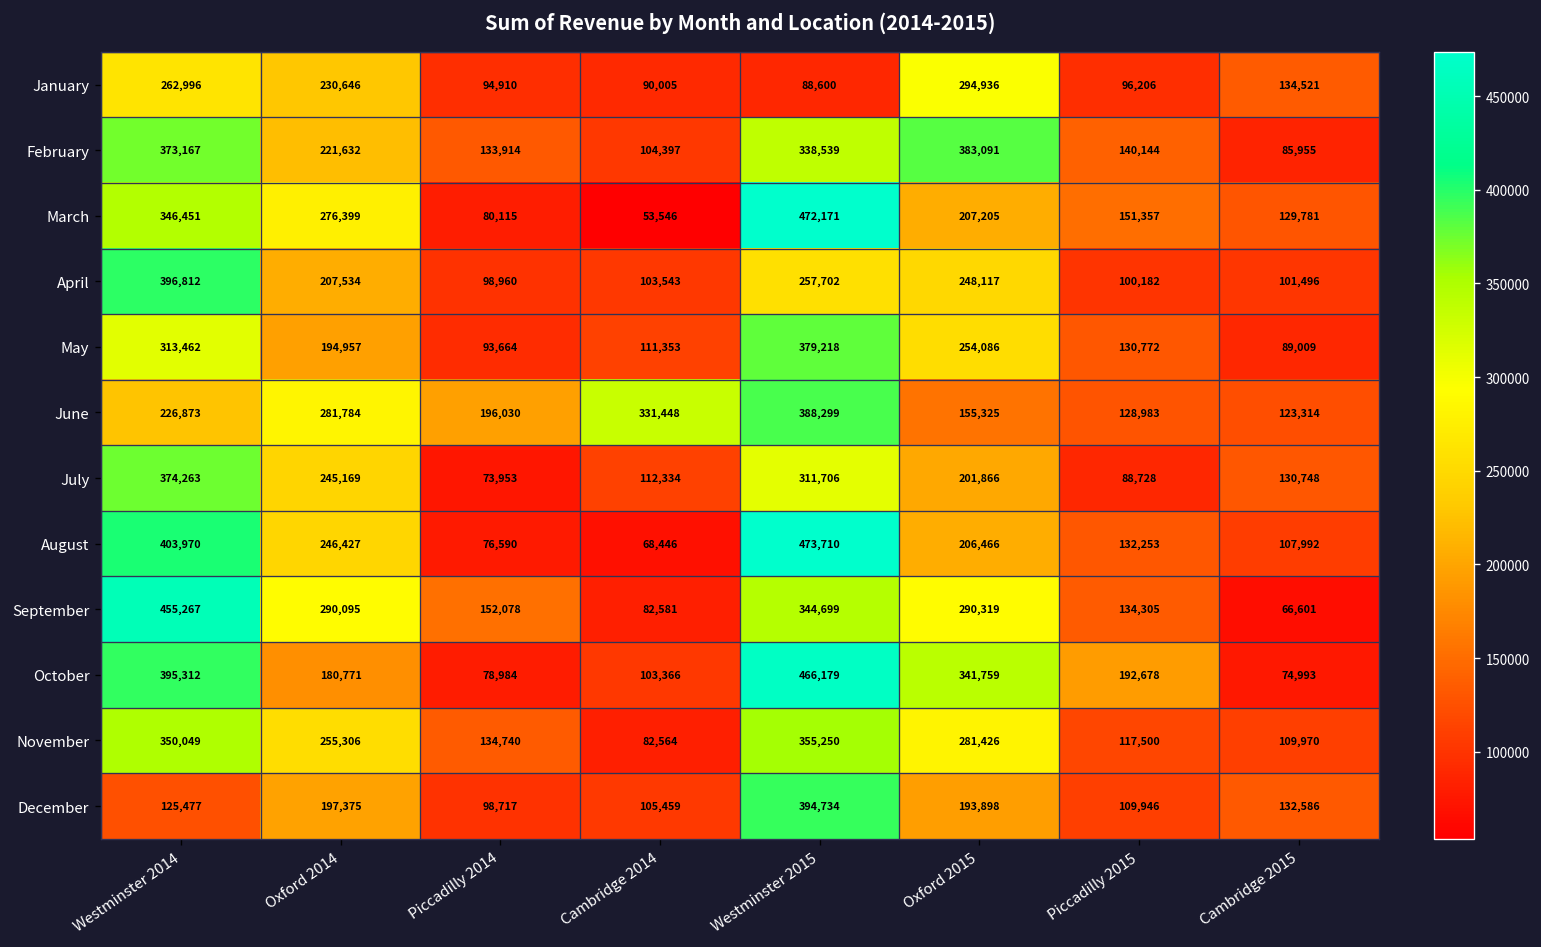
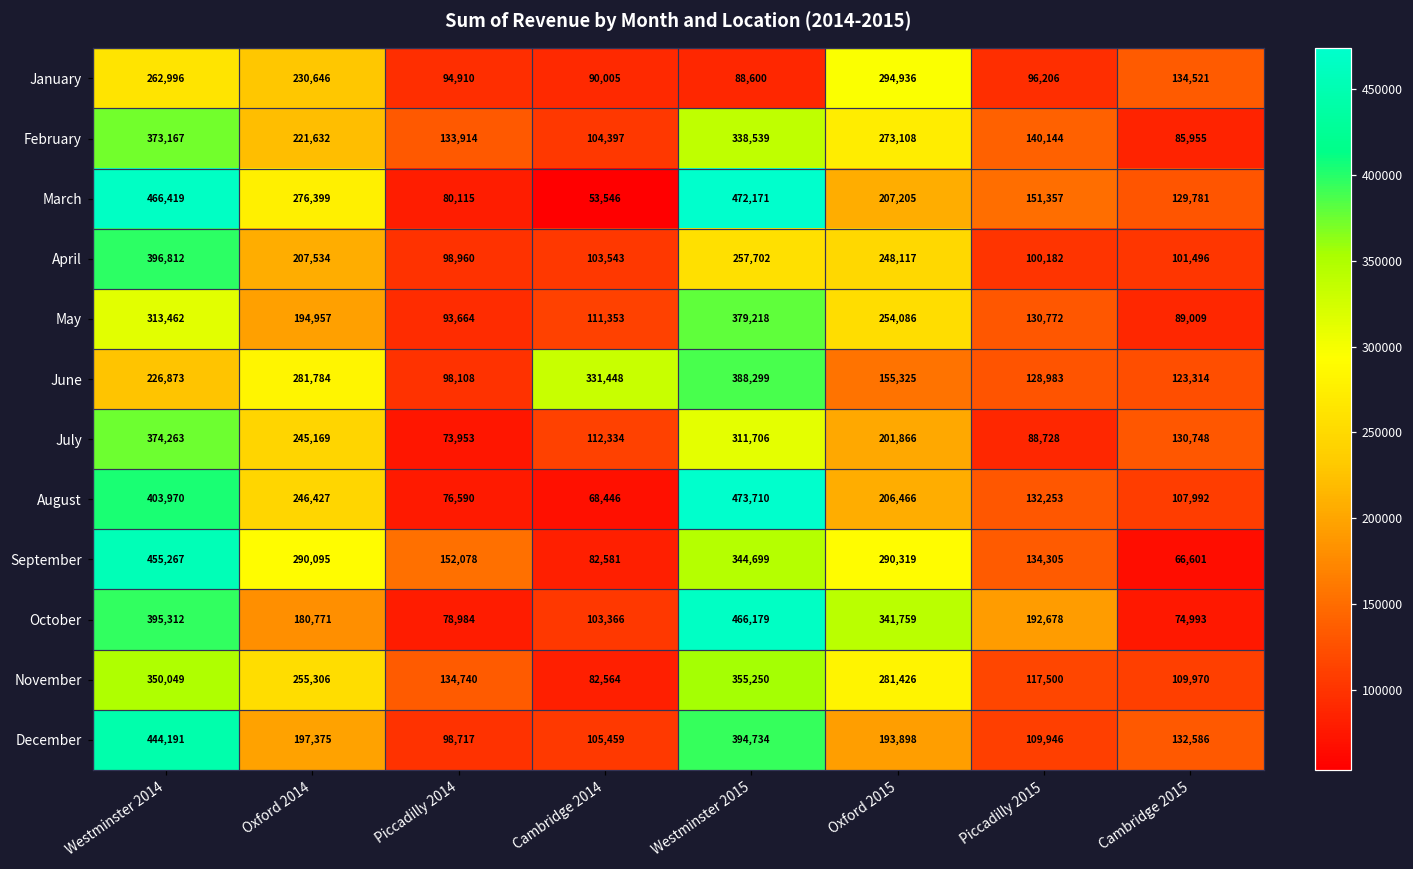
February, Oxford 2015: 383,091 -> 273,108
March, Westminster 2014: 346,451 -> 466,419
June, Piccadilly 2014: 196,030 -> 98,108
December, Westminster 2014: 125,477 -> 444,191
